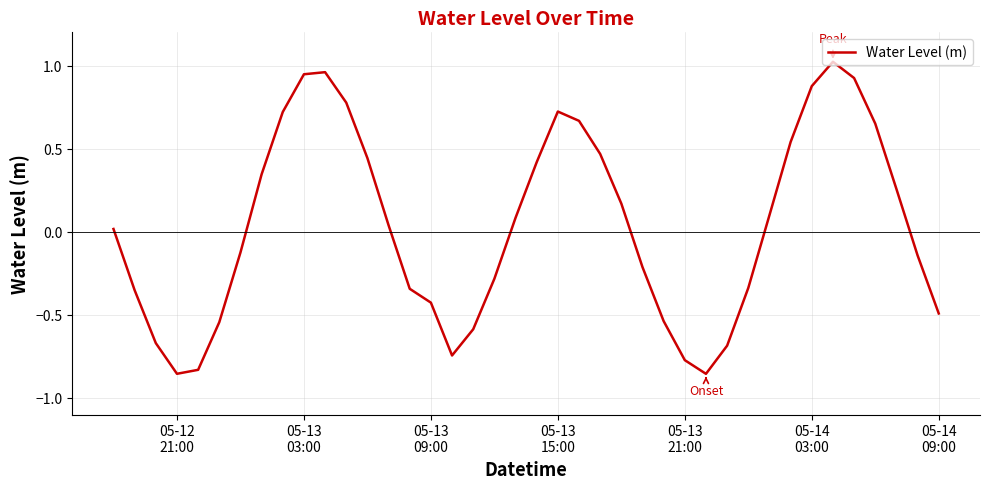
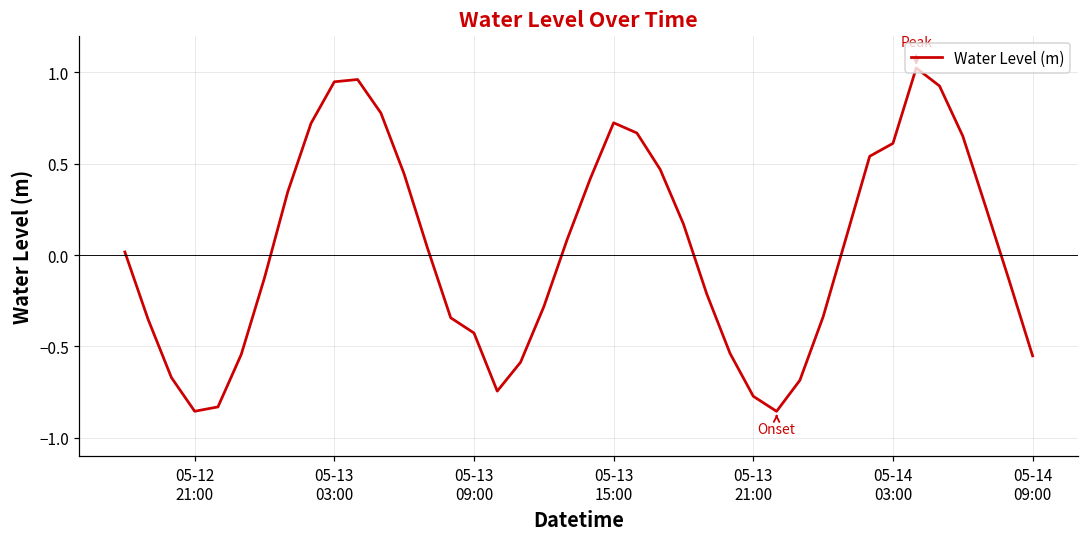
05-14 03:00: 0.88 -> 0.61
05-14 09:00: -0.49 -> -0.55
